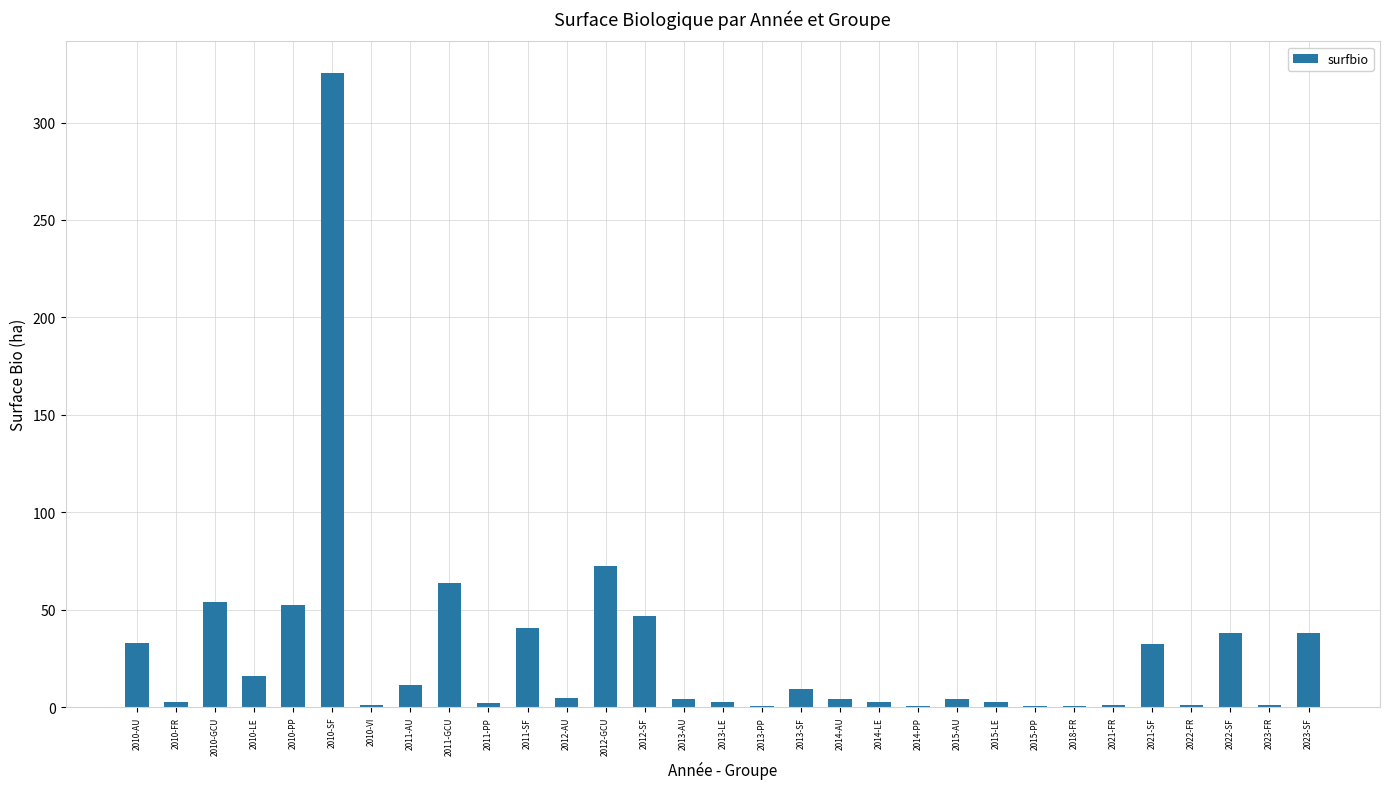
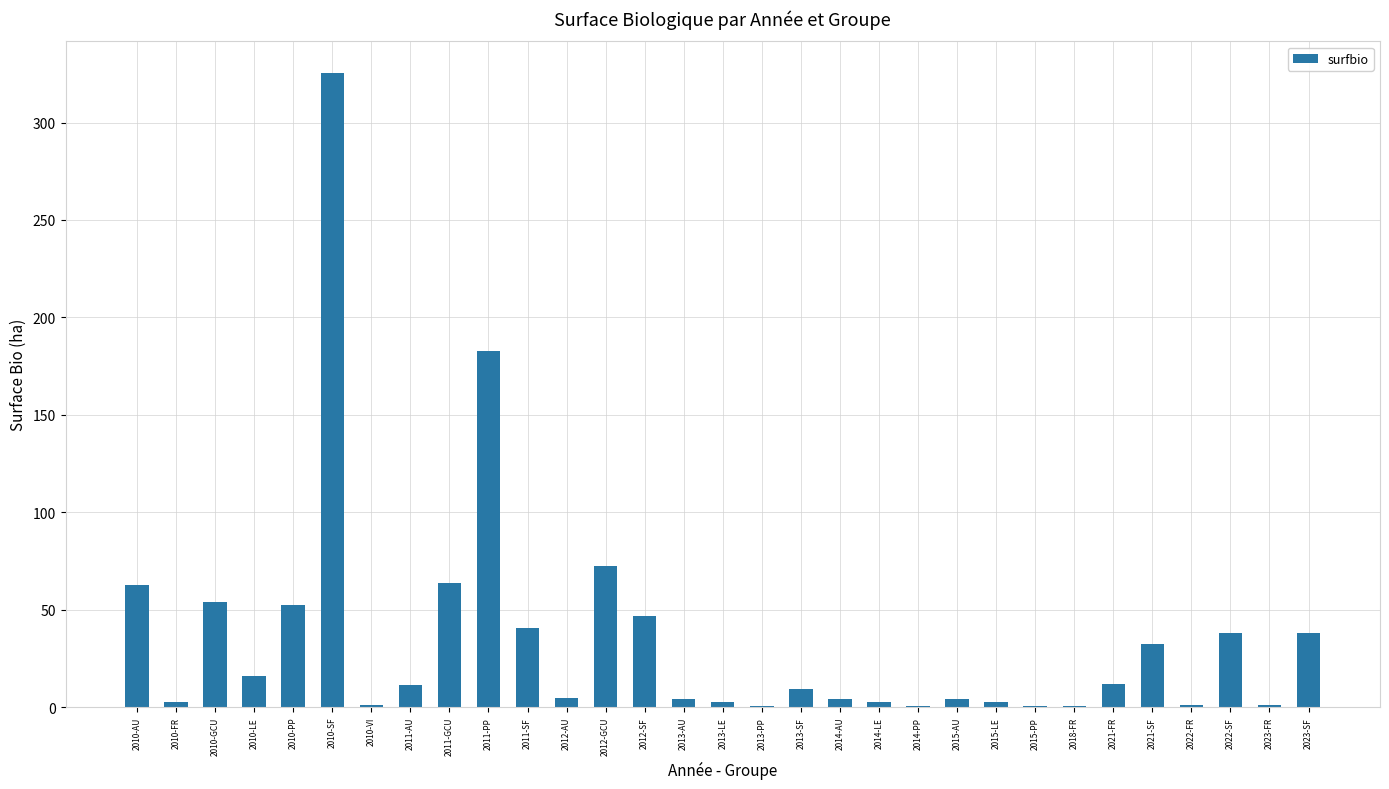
2010-AU: 33 -> 63
2011-PP: 2 -> 183
2021-FR: 1 -> 12
